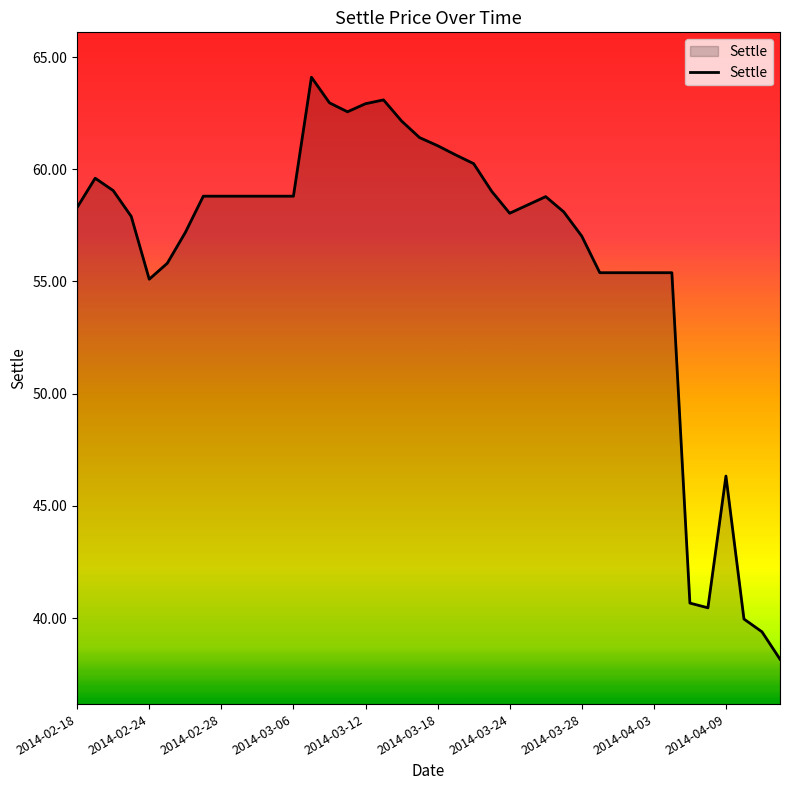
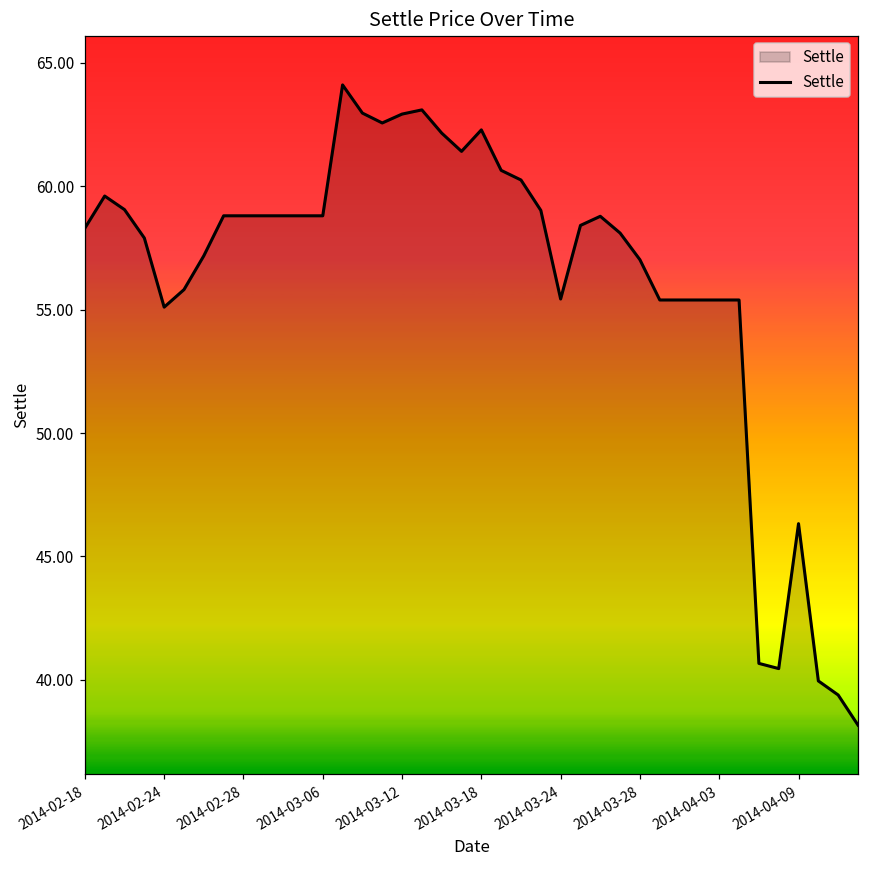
2014-03-18: 61.1 -> 62.3
2014-03-24: 58.0 -> 55.4
